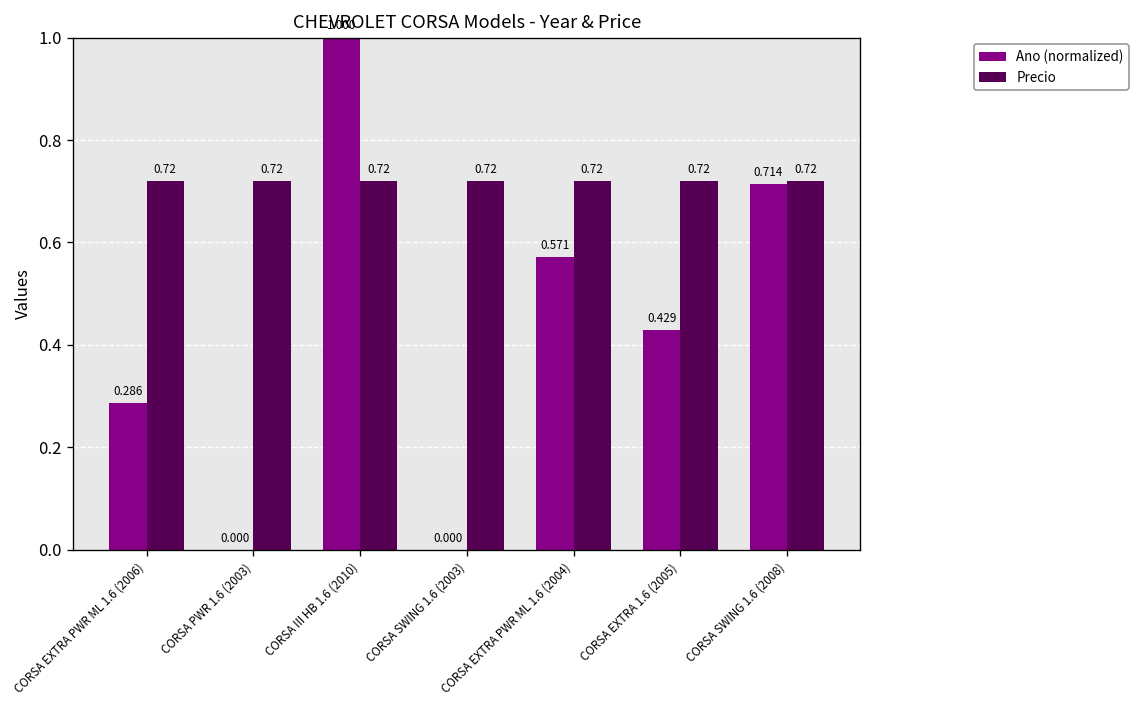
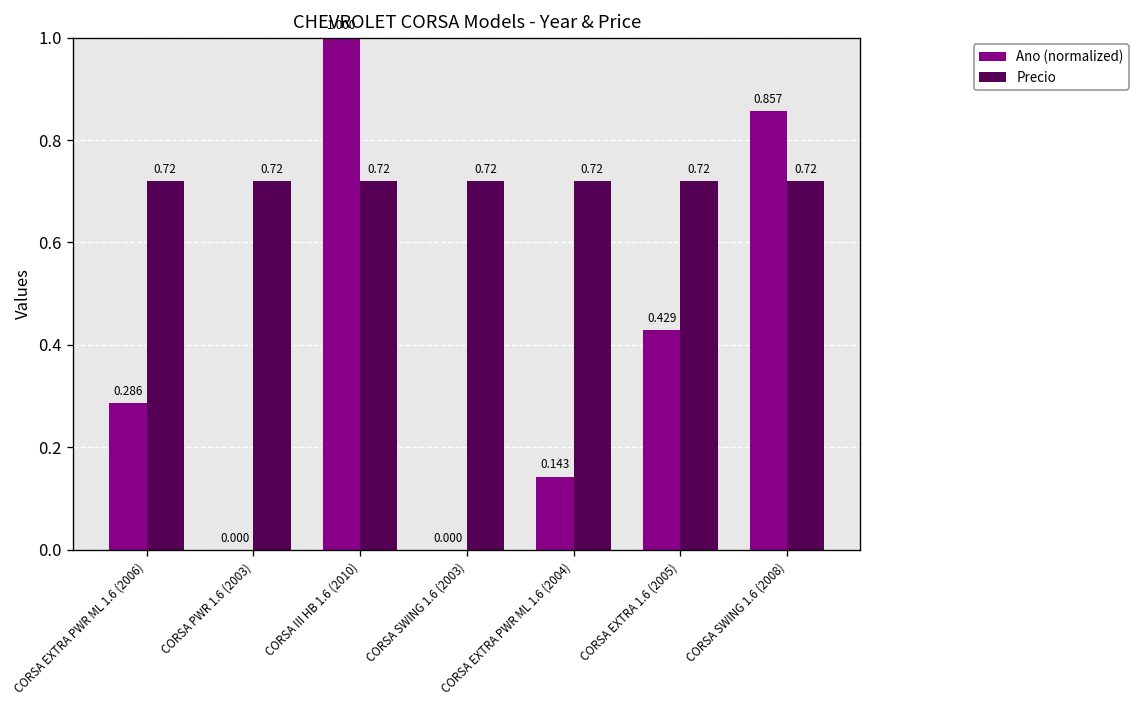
Ano (normalized), CORSA EXTRA PWR ML 1.6 (2004): 0.571 -> 0.143
Ano (normalized), CORSA SWING 1.6 (2008): 0.714 -> 0.857
